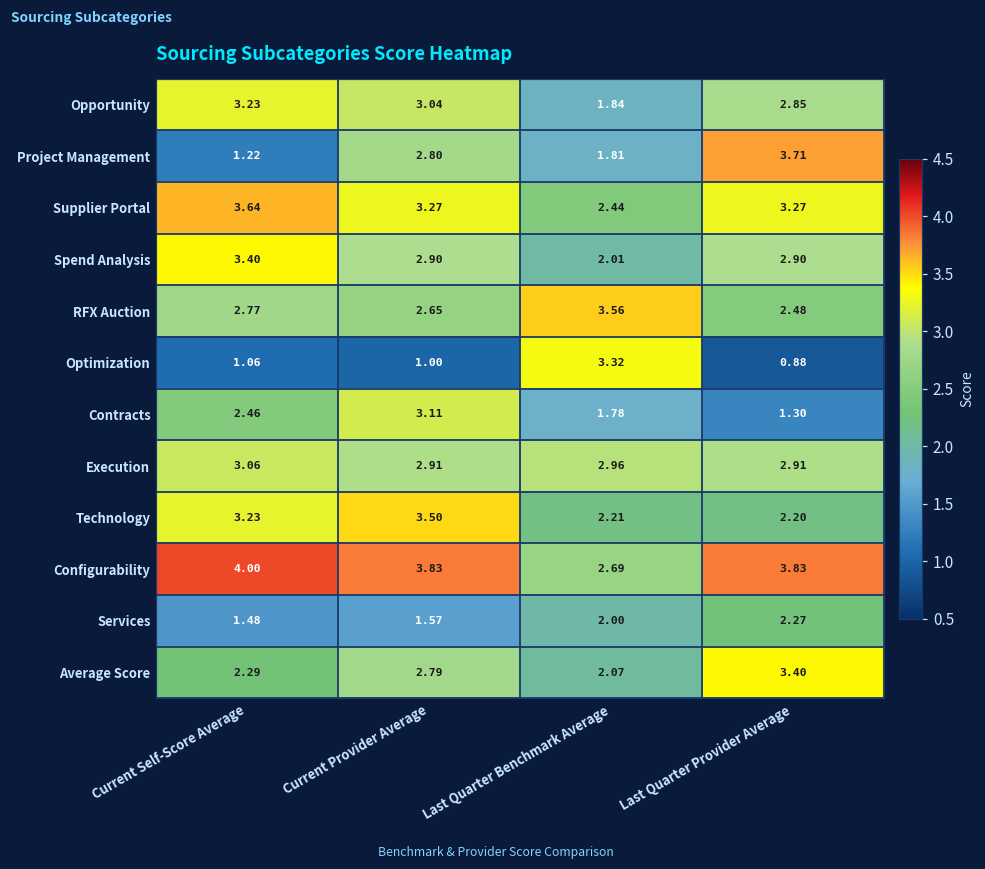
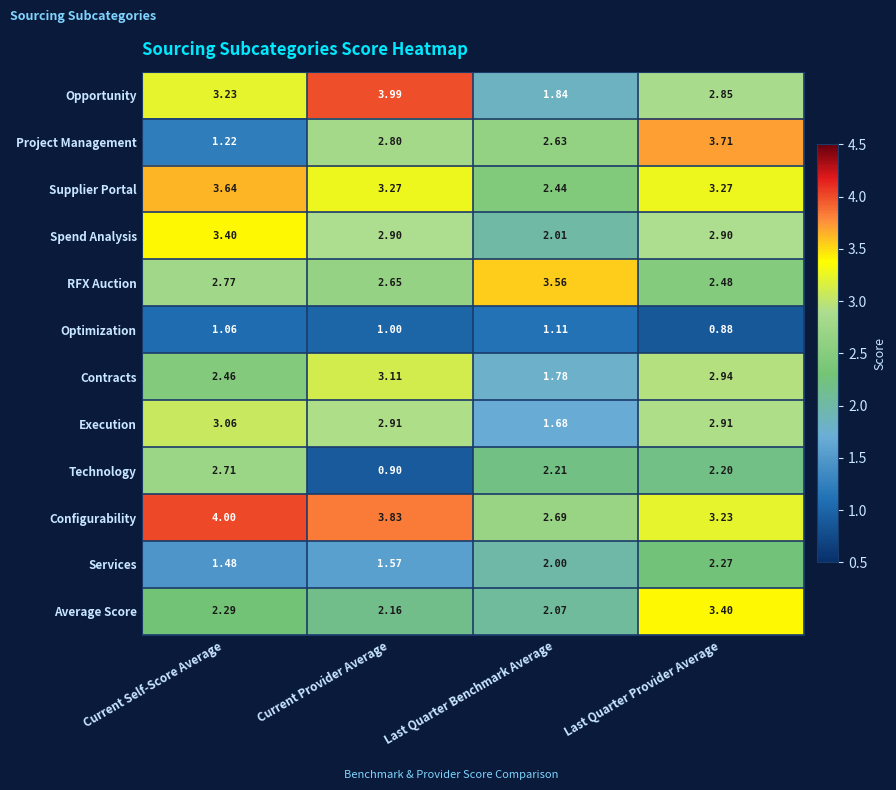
Opportunity, Current Provider Average: 3.04 -> 3.99
Project Management, Last Quarter Benchmark Average: 1.81 -> 2.63
Optimization, Last Quarter Benchmark Average: 3.32 -> 1.11
Contracts, Last Quarter Provider Average: 1.30 -> 2.94
Execution, Last Quarter Benchmark Average: 2.96 -> 1.68
Technology, Current Self-Score Average: 3.23 -> 2.71
Technology, Current Provider Average: 3.50 -> 0.90
Configurability, Last Quarter Provider Average: 3.83 -> 3.23
Average Score, Current Provider Average: 2.79 -> 2.16
